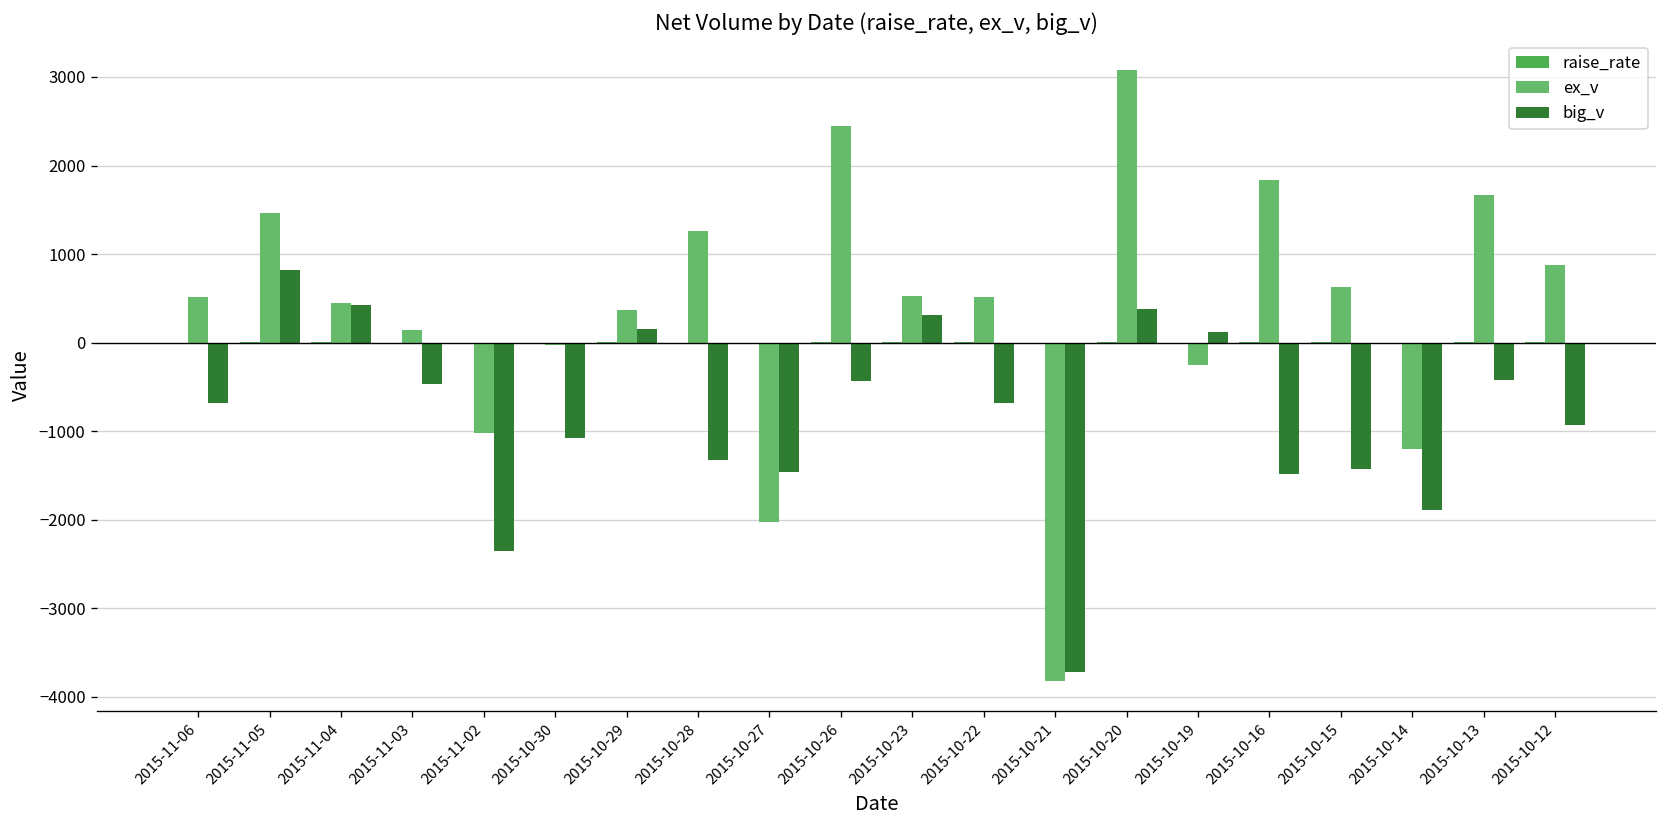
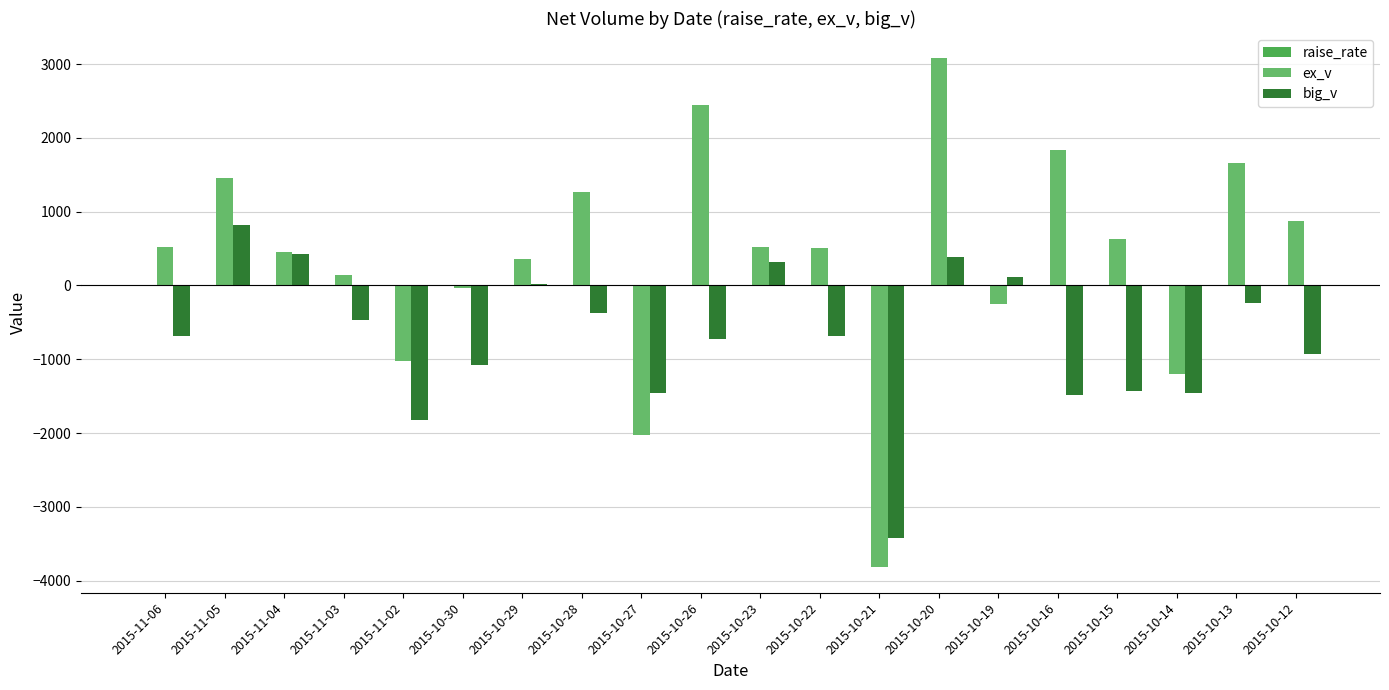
big_v, 2015-11-02: -2400 -> -1800
big_v, 2015-10-29: 200 -> 0
big_v, 2015-10-28: -1300 -> -400
big_v, 2015-10-26: -400 -> -700
big_v, 2015-10-21: -3700 -> -3400
big_v, 2015-10-14: -1900 -> -1500
big_v, 2015-10-13: -400 -> -200
